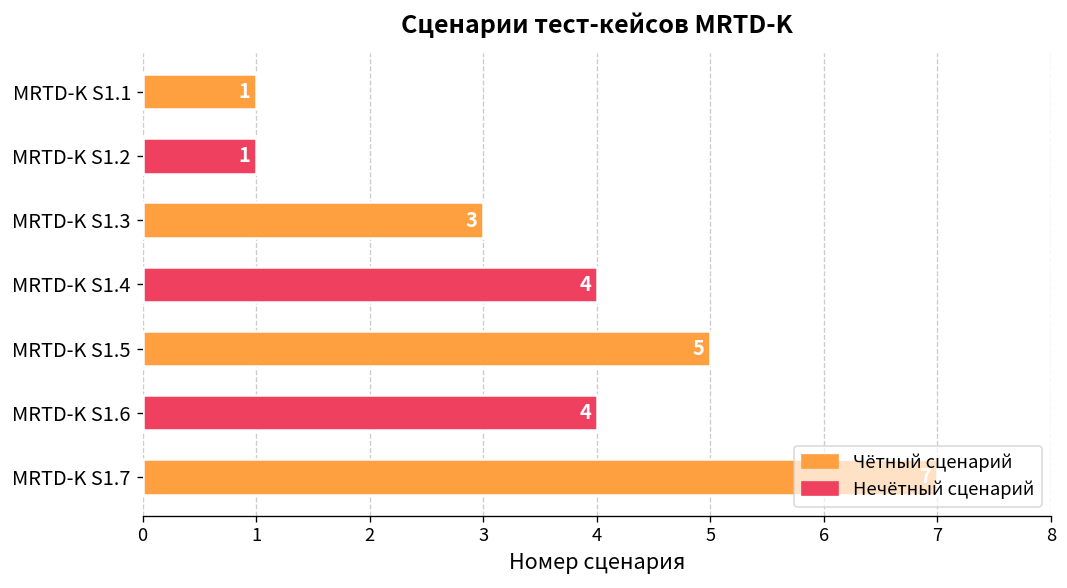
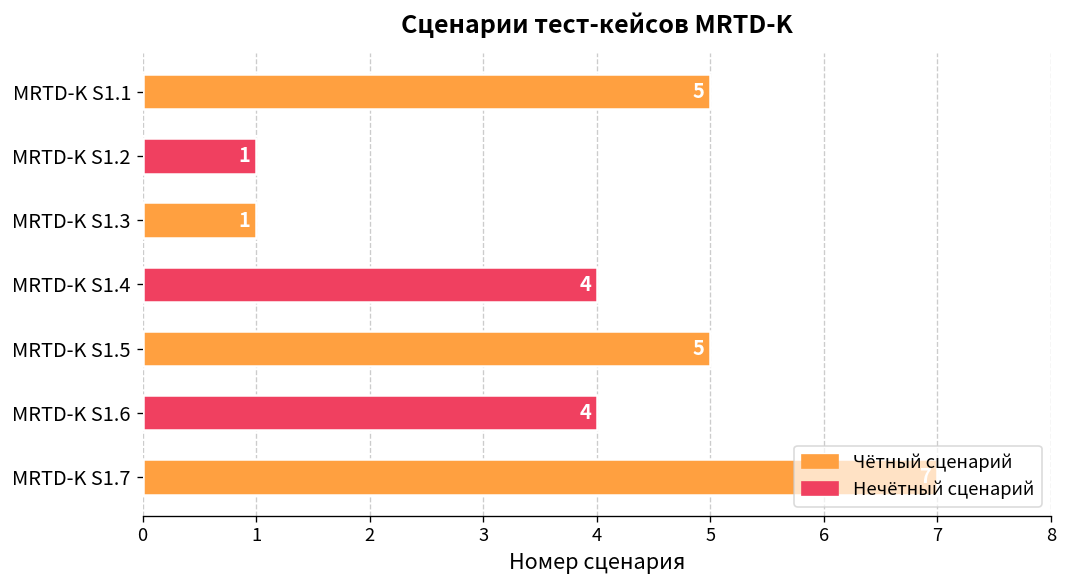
MRTD-K S1.1: 1 -> 5
MRTD-K S1.3: 3 -> 1
